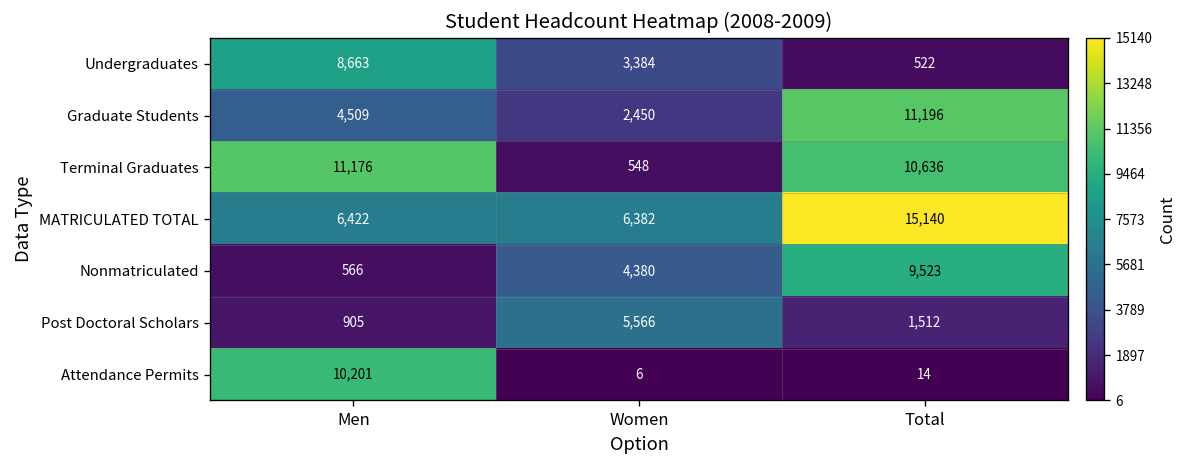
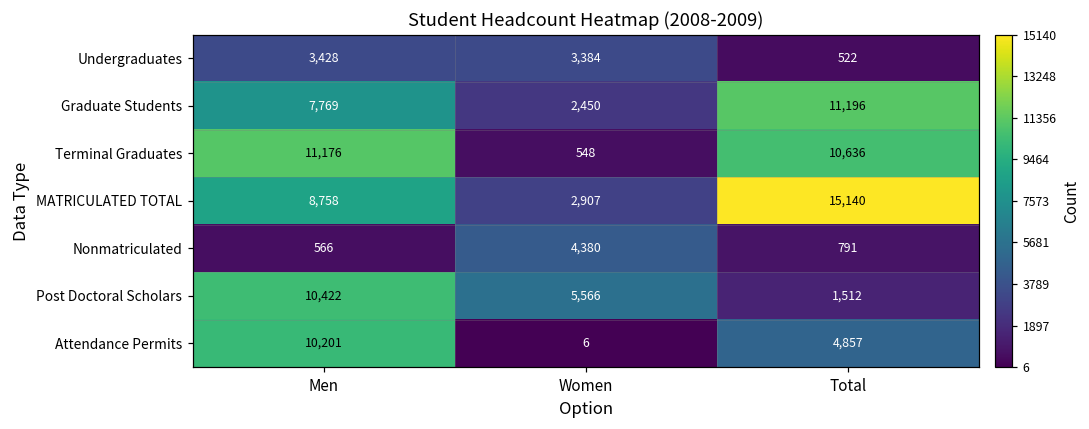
Undergraduates, Men: 8,663 -> 3,428
Graduate Students, Men: 4,509 -> 7,769
MATRICULATED TOTAL, Men: 6,422 -> 8,758
MATRICULATED TOTAL, Women: 6,382 -> 2,907
Nonmatriculated, Total: 9,523 -> 791
Post Doctoral Scholars, Men: 905 -> 10,422
Attendance Permits, Total: 14 -> 4,857
